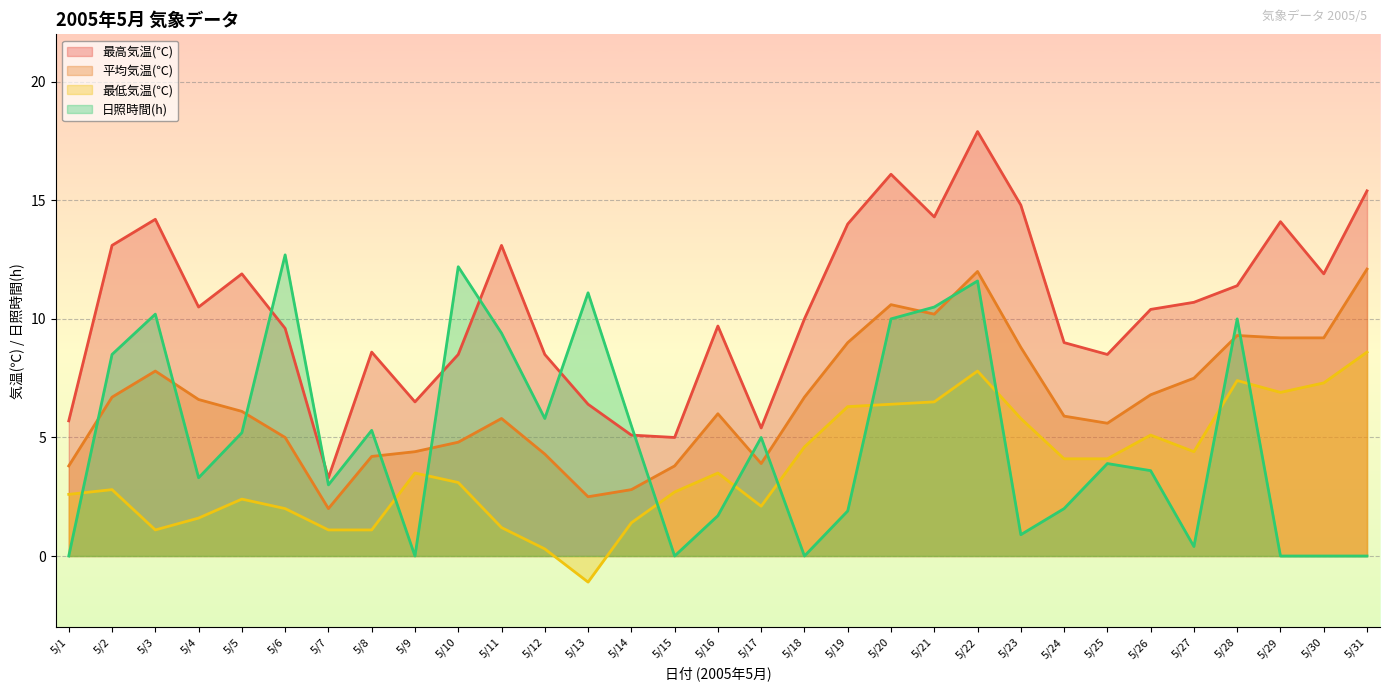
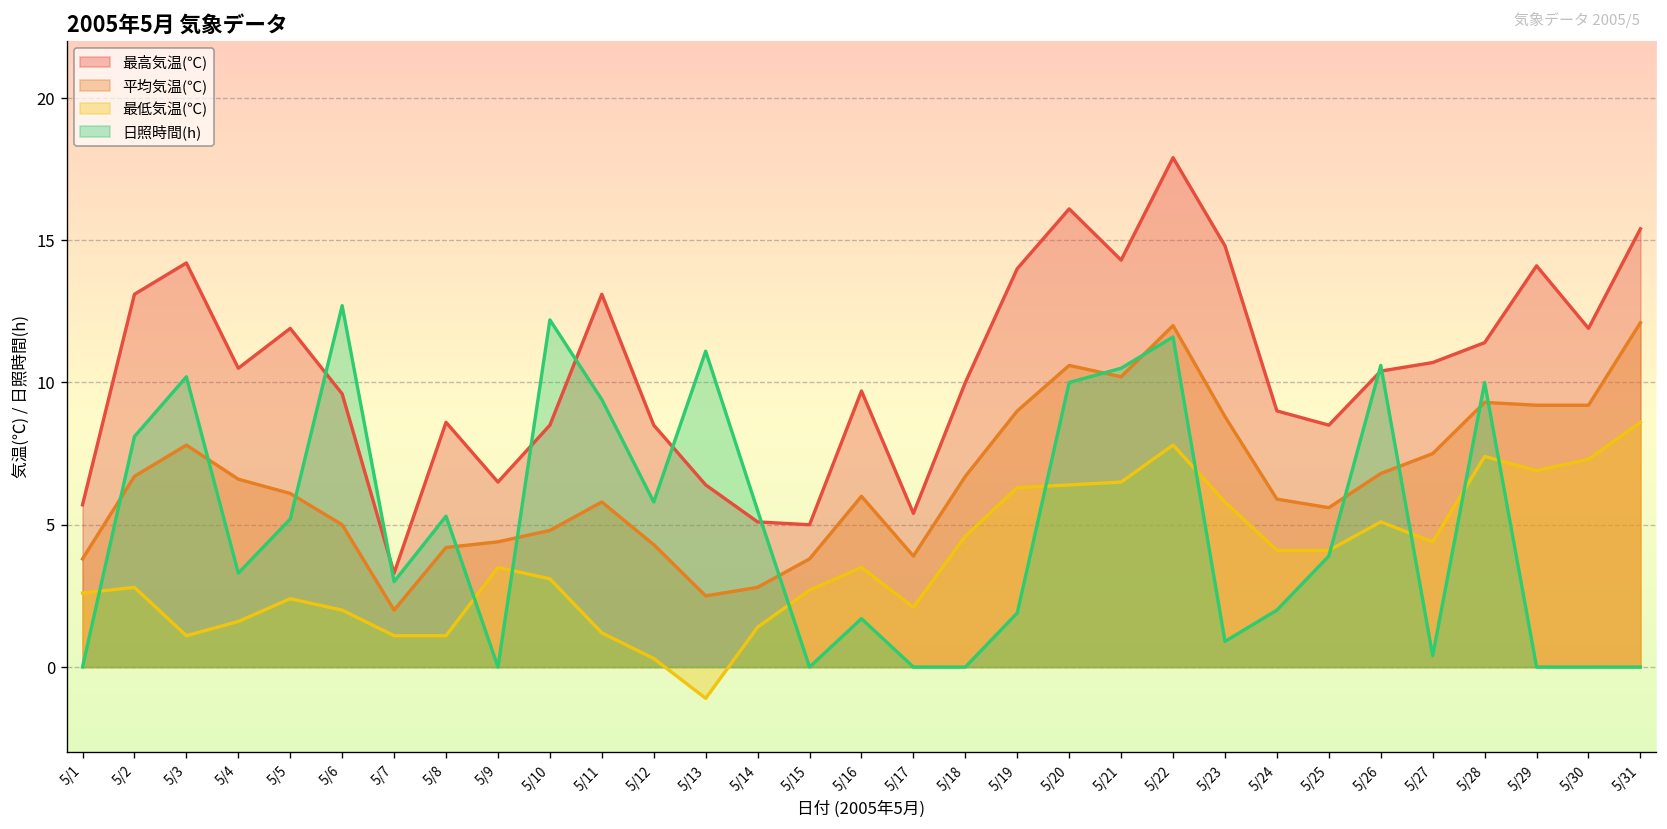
日照時間(h), 5/2: 8.5 -> 8.1
日照時間(h), 5/17: 5 -> 0
日照時間(h), 5/26: 3.6 -> 10.6
